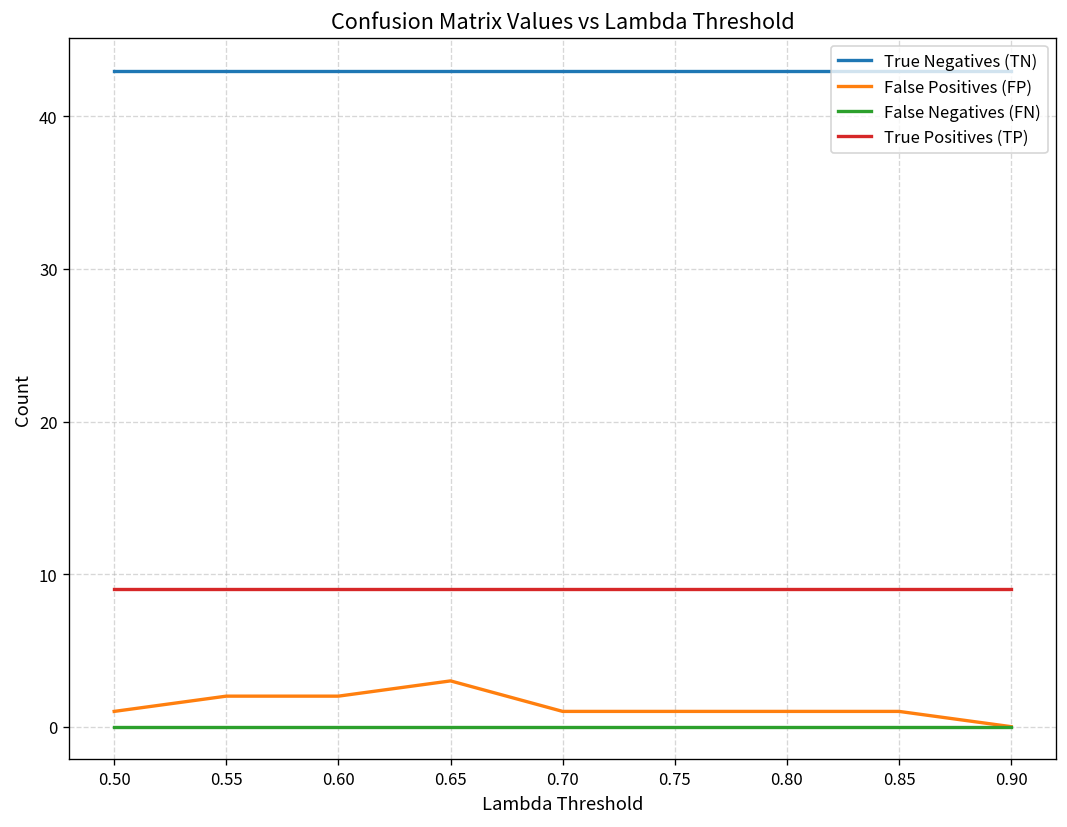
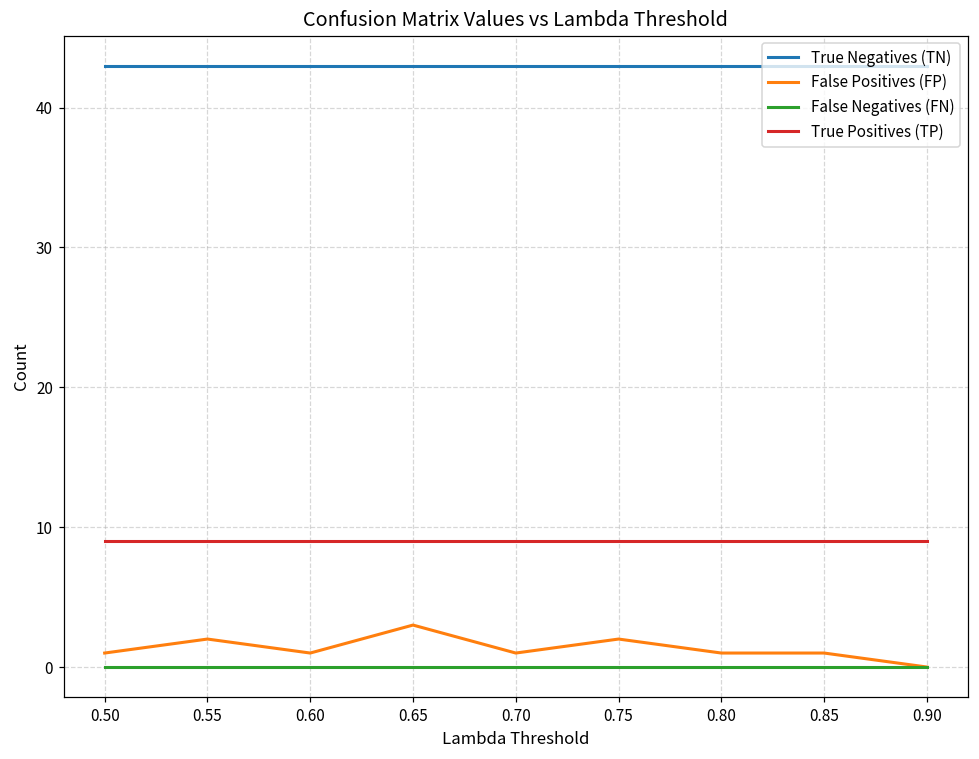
False Positives (FP), 0.60: 2 -> 1
False Positives (FP), 0.75: 1 -> 2
